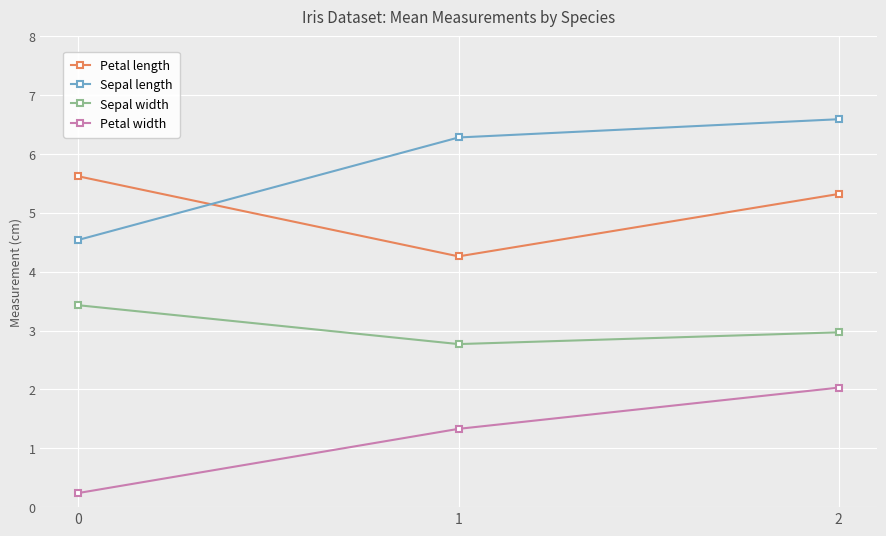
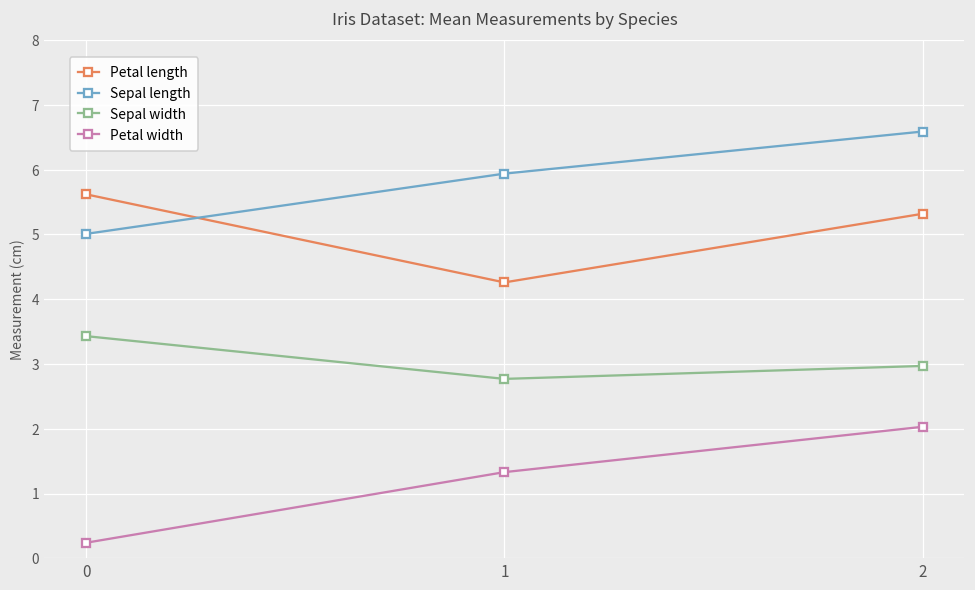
Sepal length, 0: 4.5 -> 5.0
Sepal length, 1: 6.3 -> 5.9
